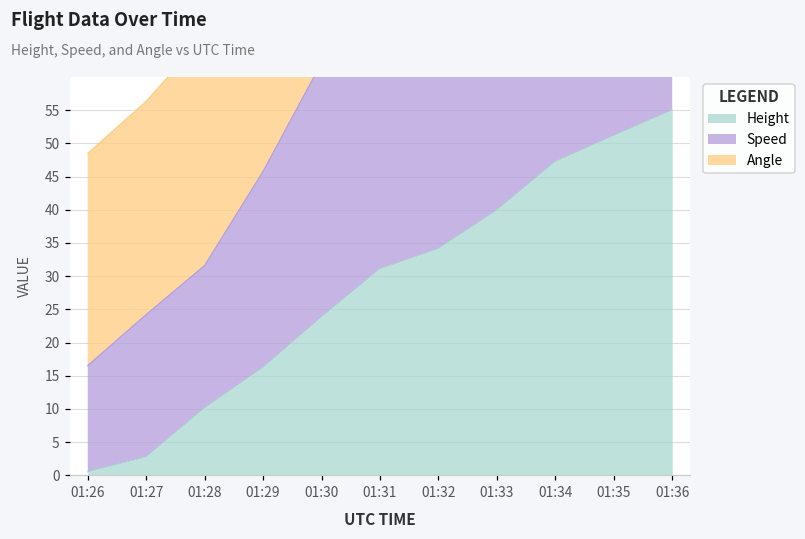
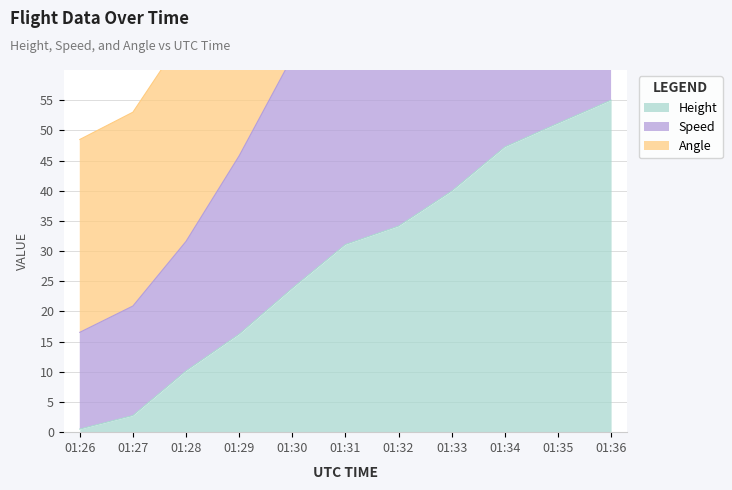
Speed, 01:27: 21 -> 18
